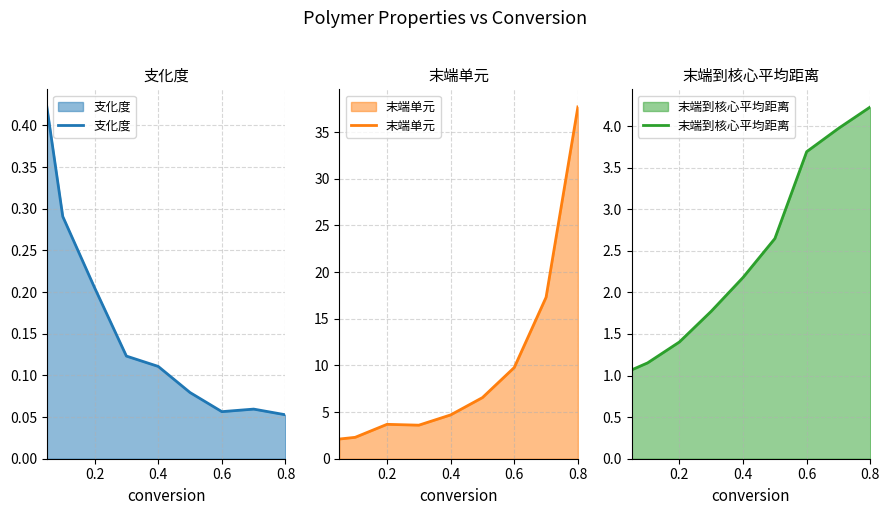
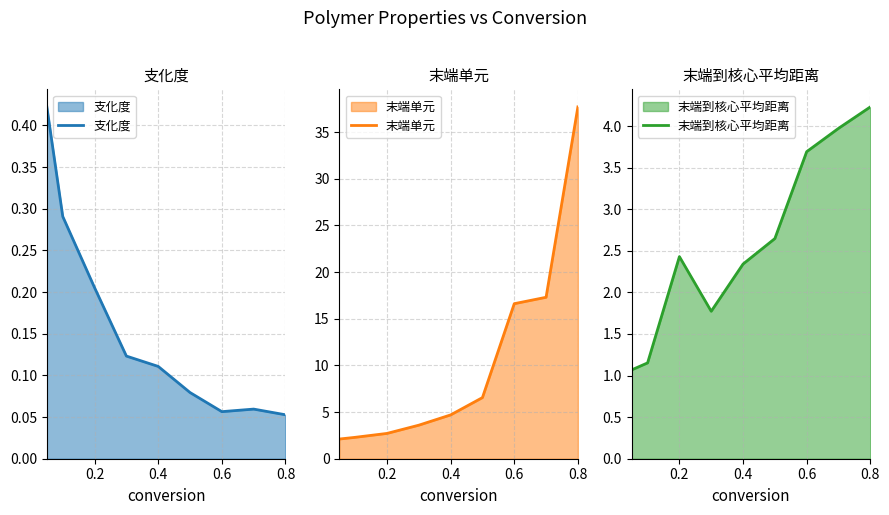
末端单元, 0.2: 4 -> 3
末端单元, 0.6: 10 -> 17
末端到核心平均距离, 0.2: 1.4 -> 2.4
末端到核心平均距离, 0.4: 2.2 -> 2.3
